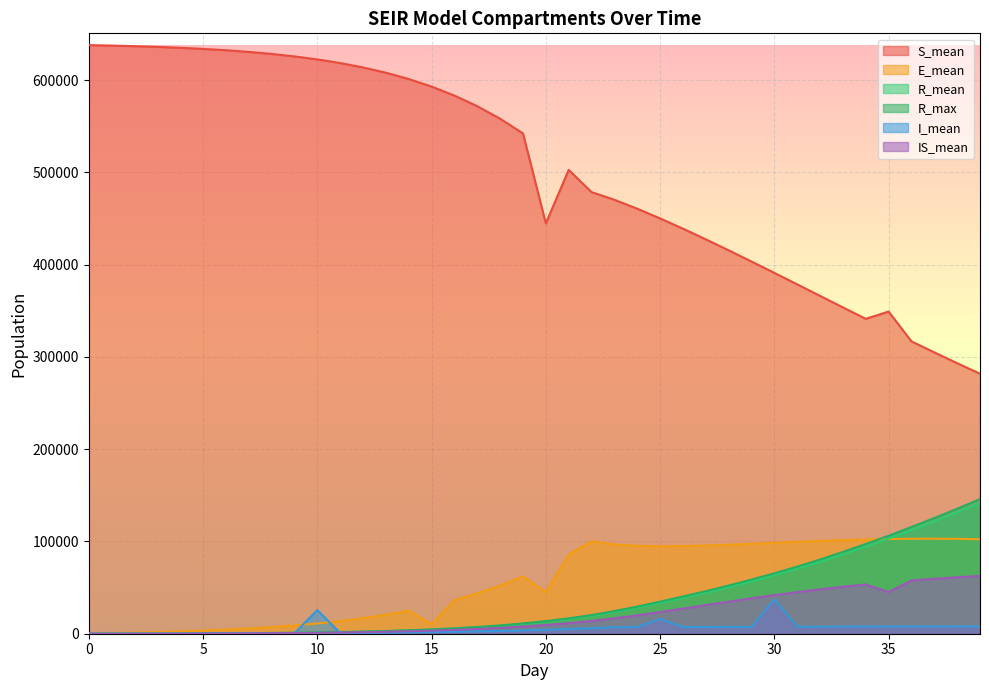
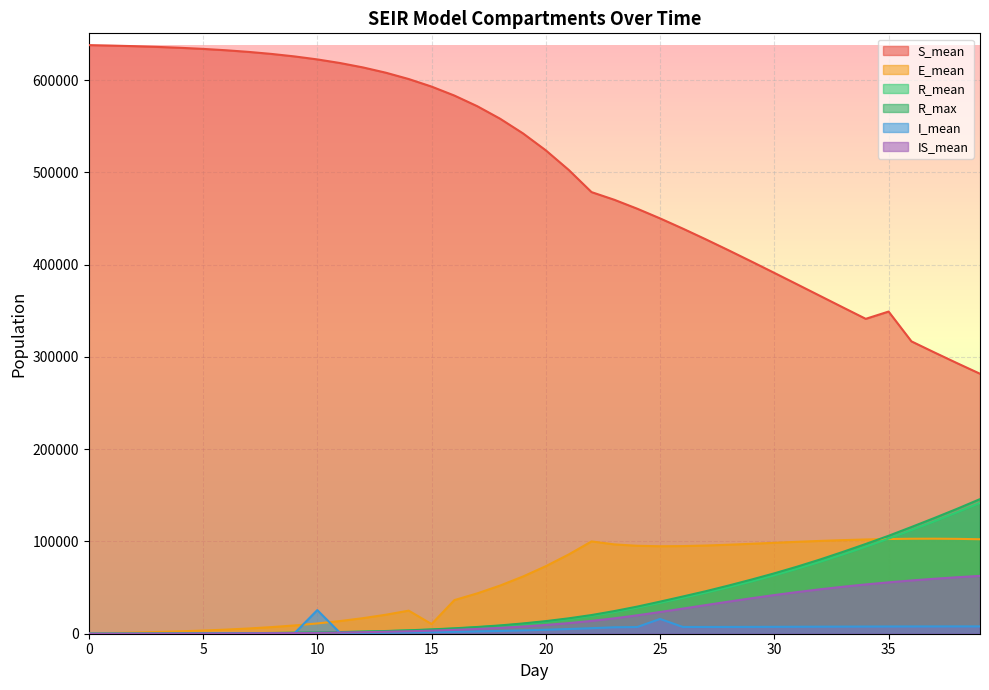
S_mean, 20: 440000 -> 520000
E_mean, 20: 50000 -> 70000
I_mean, 30: 40000 -> 10000
IS_mean, 35: 50000 -> 60000
